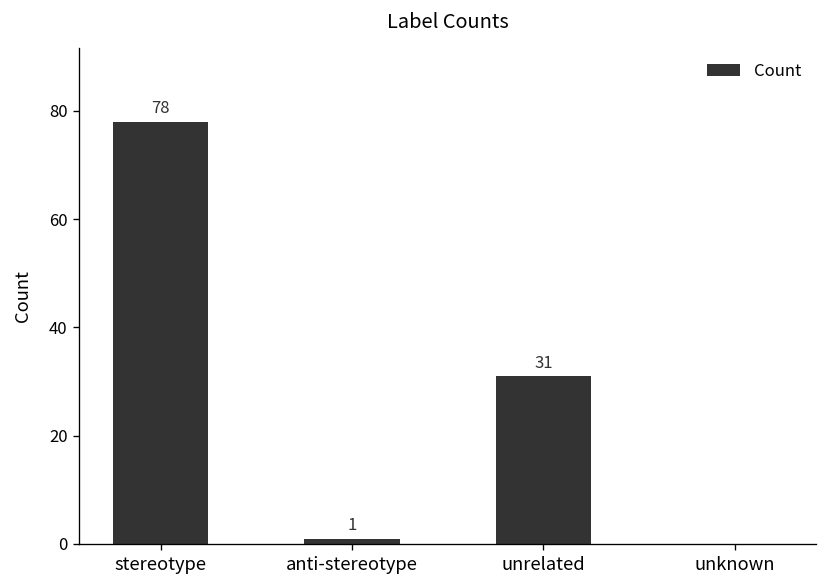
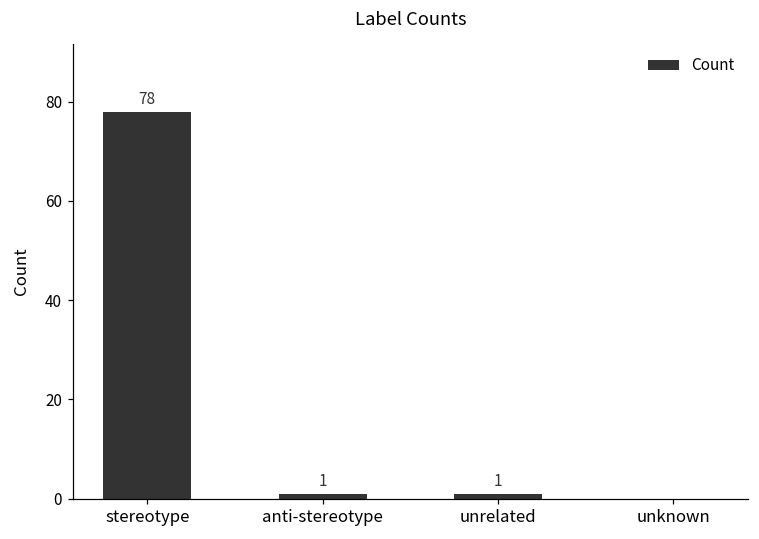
unrelated: 31 -> 1
